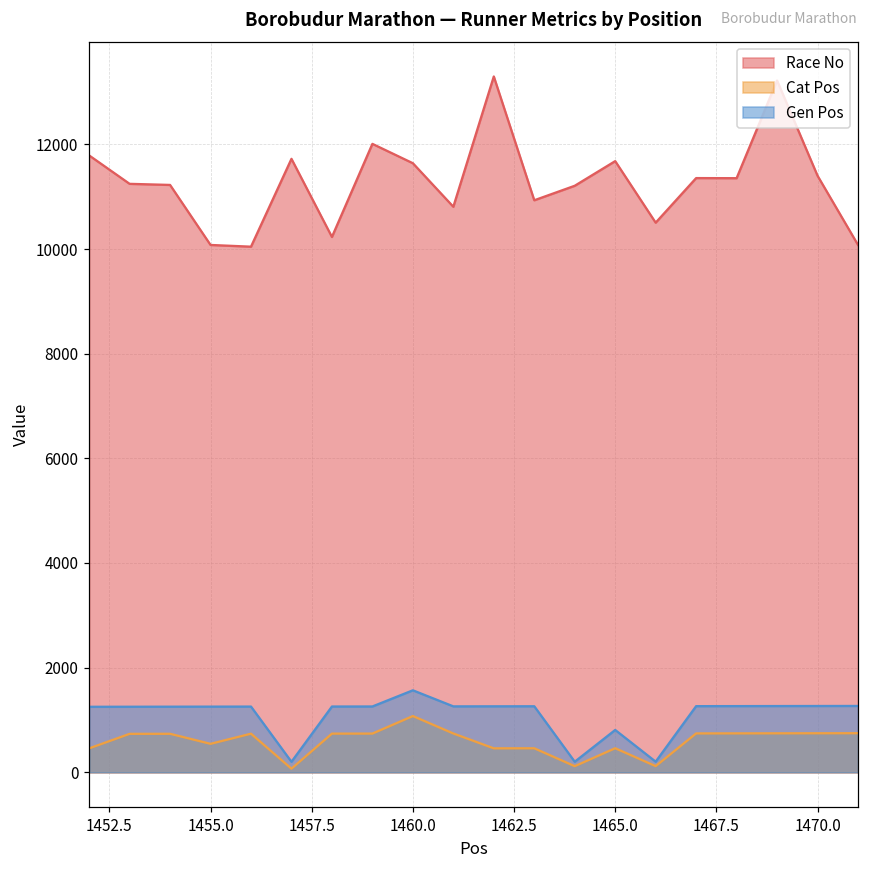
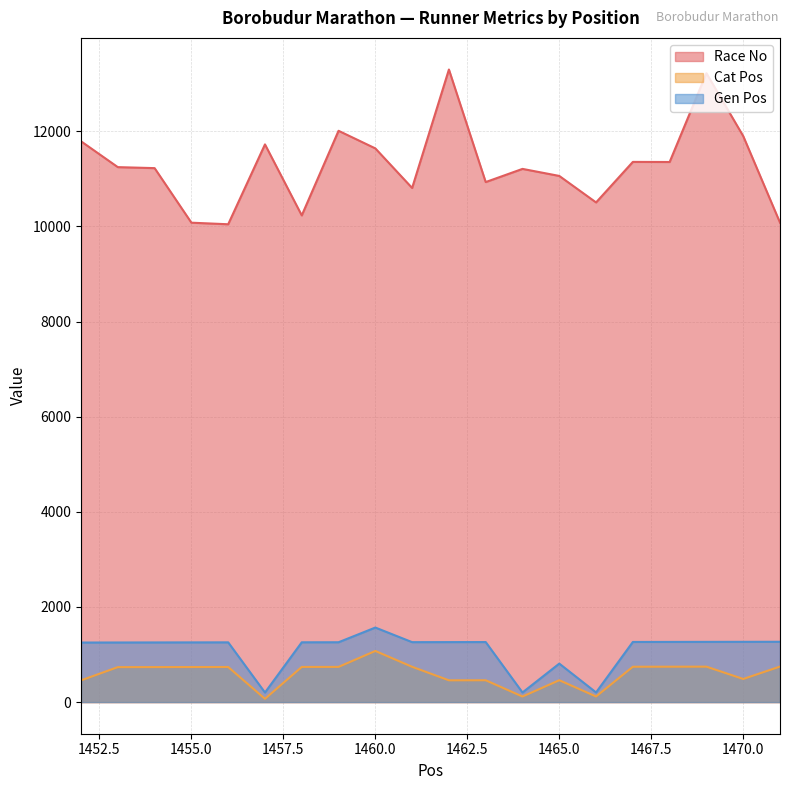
Cat Pos, 1455.0: 500 -> 700
Race No, 1465.0: 11700 -> 11100
Race No, 1470.0: 11400 -> 11900
Cat Pos, 1470.0: 700 -> 500
